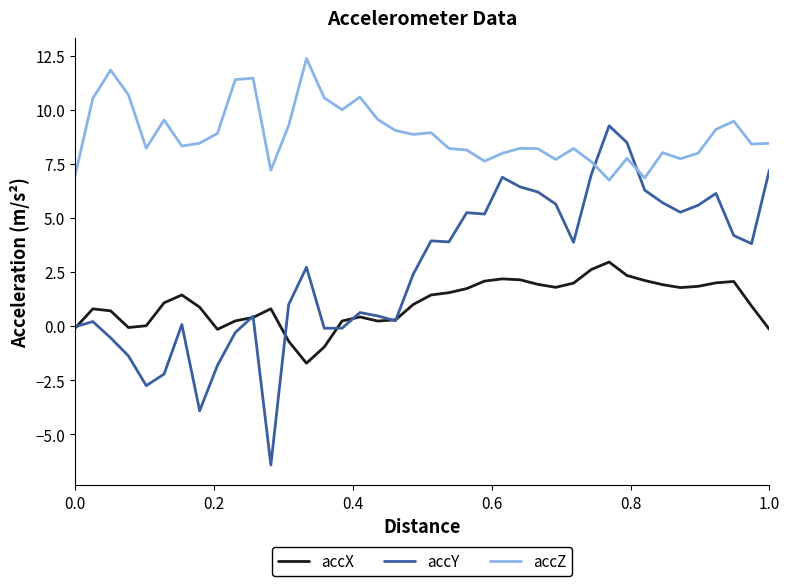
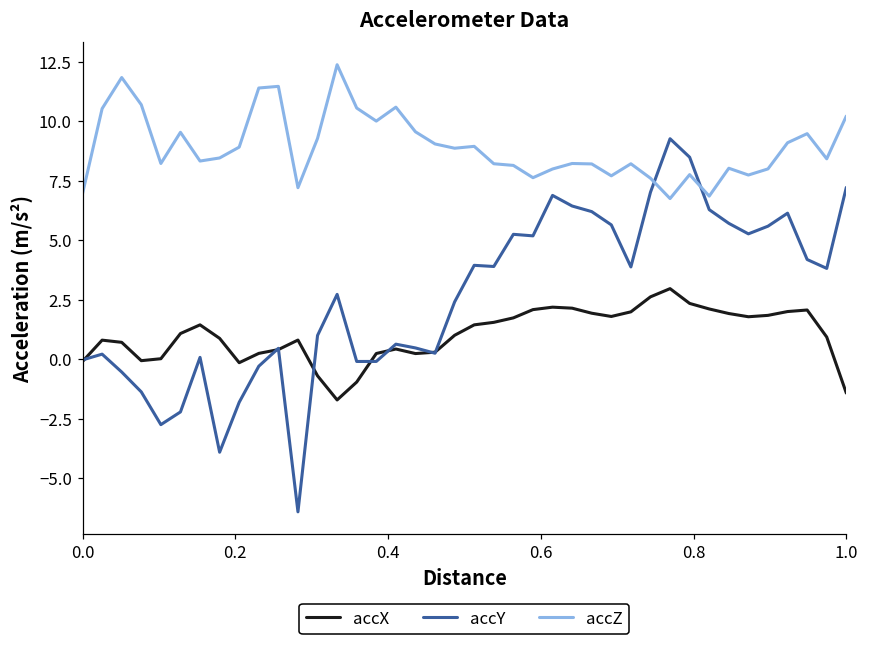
accX, 1.0: -0.1 -> -1.4
accZ, 1.0: 8.5 -> 10.2
